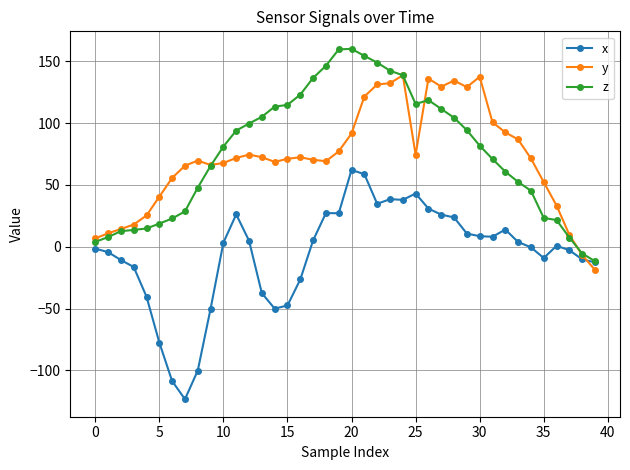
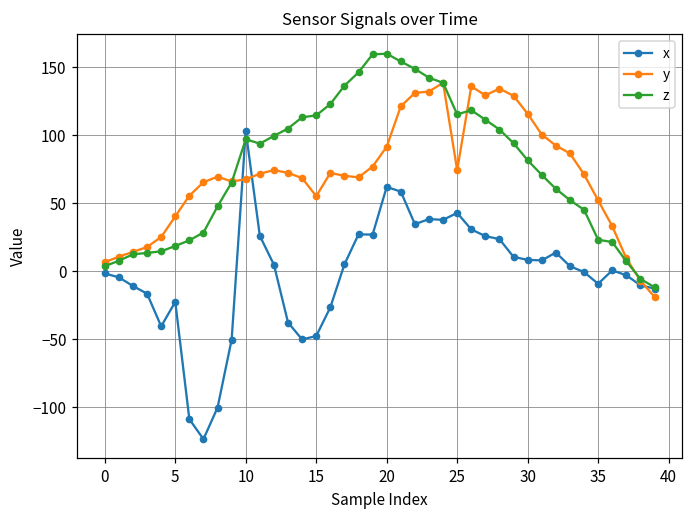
x, 5: -78 -> -22
x, 10: 3 -> 103
z, 10: 81 -> 97
y, 15: 71 -> 55
y, 30: 137 -> 116
